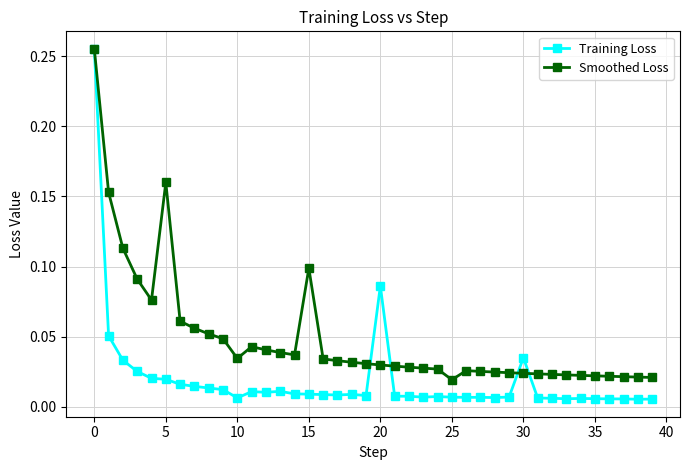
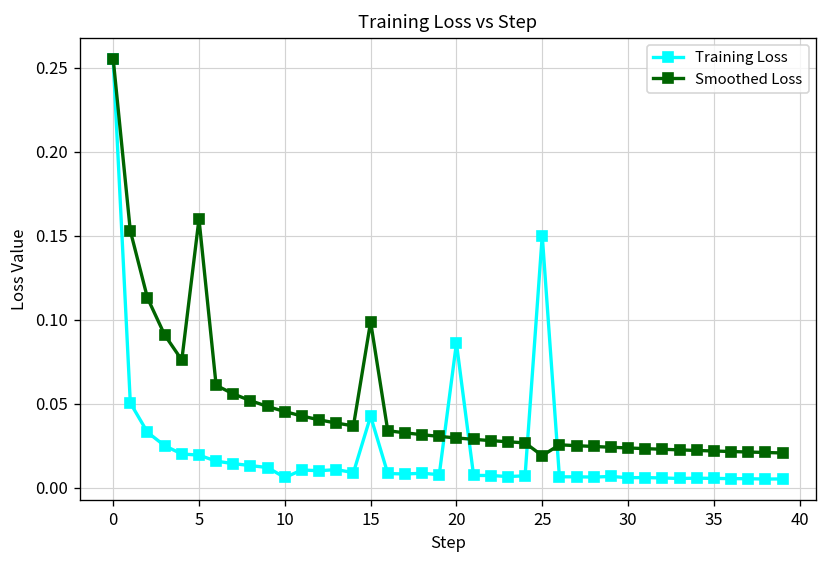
Smoothed Loss, 10: 0.034 -> 0.045
Training Loss, 15: 0.009 -> 0.043
Training Loss, 25: 0.007 -> 0.150
Training Loss, 30: 0.035 -> 0.006
